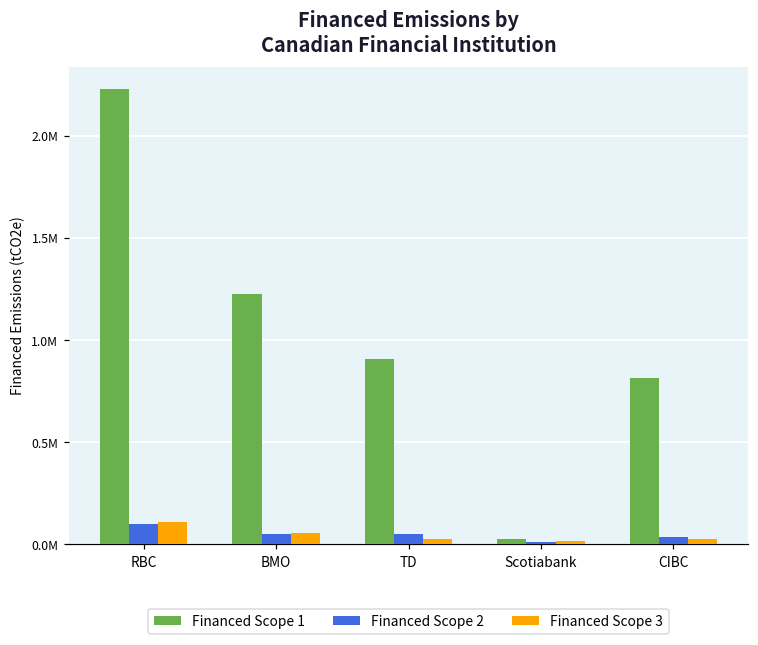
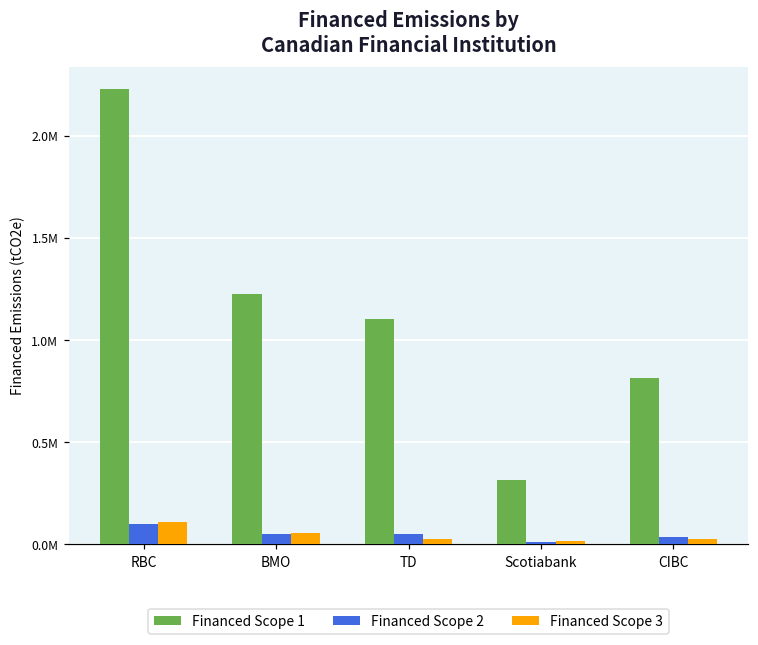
Financed Scope 1, TD: 910000 -> 1100000
Financed Scope 1, Scotiabank: 30000 -> 310000
